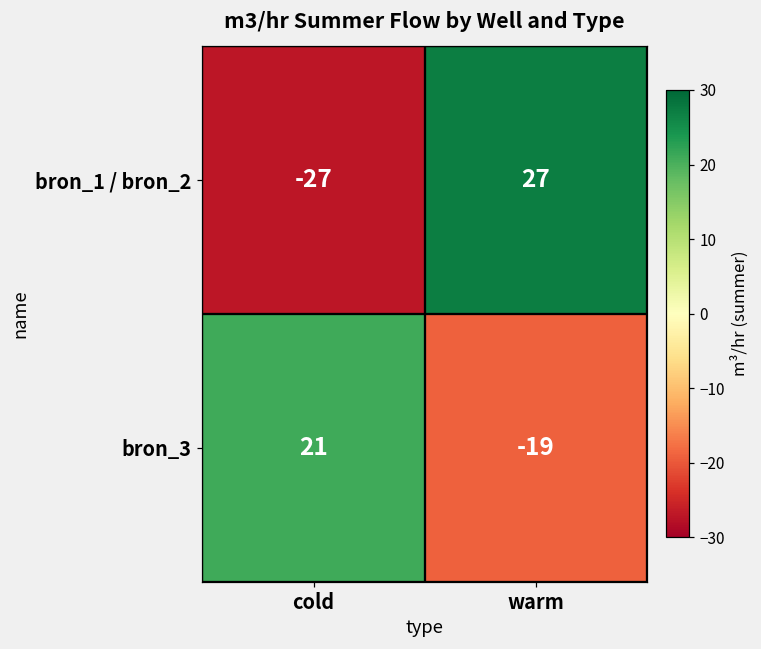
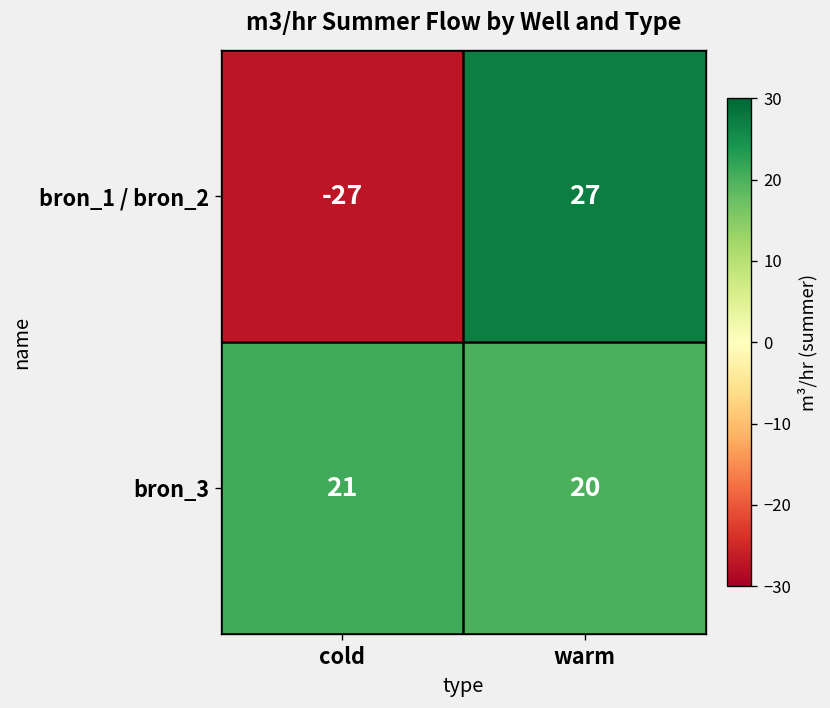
bron_3, warm: -19 -> 20
